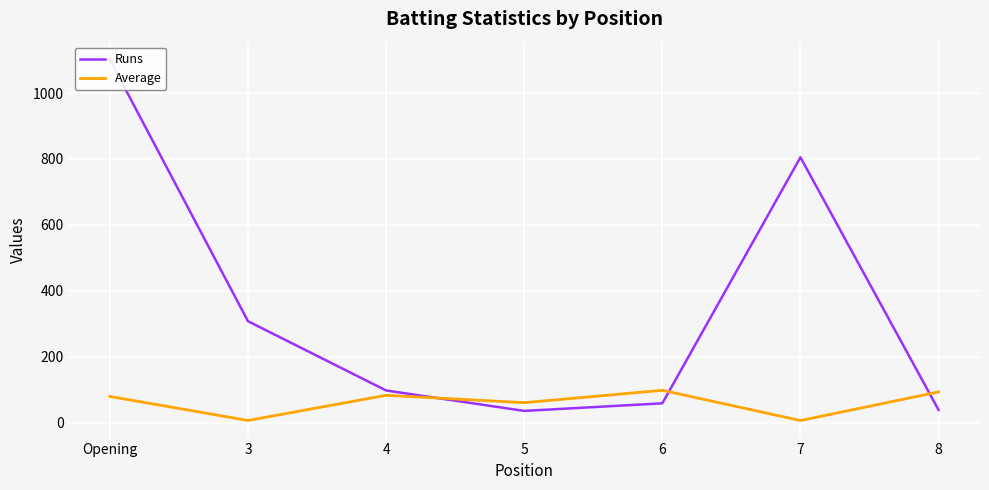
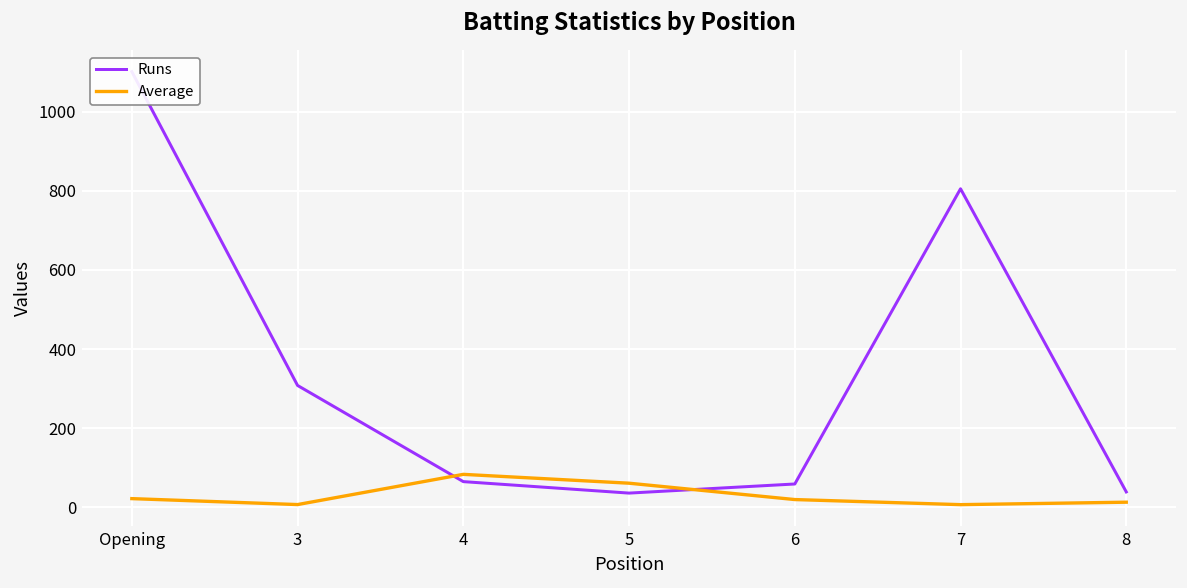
Average, Opening: 80 -> 20
Runs, 4: 100 -> 70
Average, 6: 100 -> 20
Average, 8: 90 -> 10
